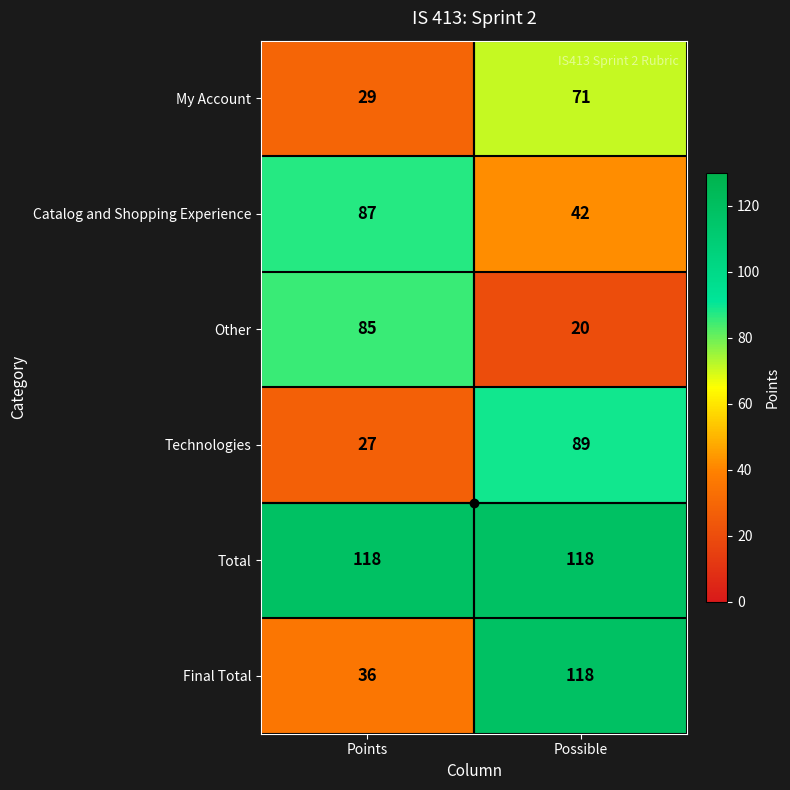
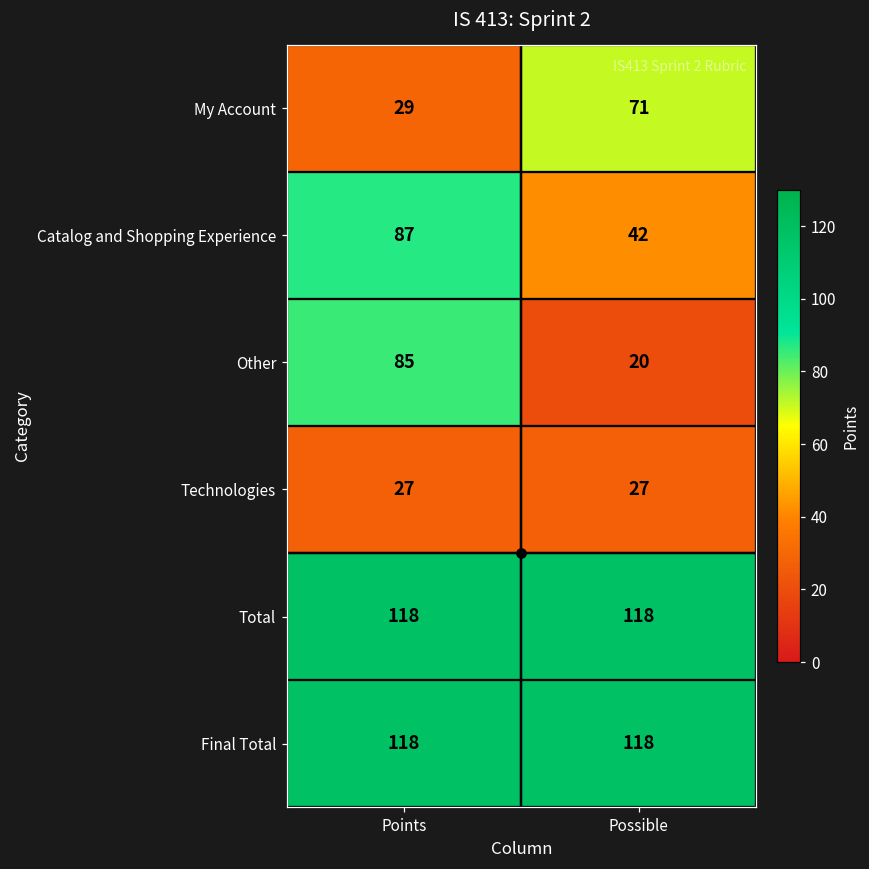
Technologies, Possible: 89 -> 27
Final Total, Points: 36 -> 118
